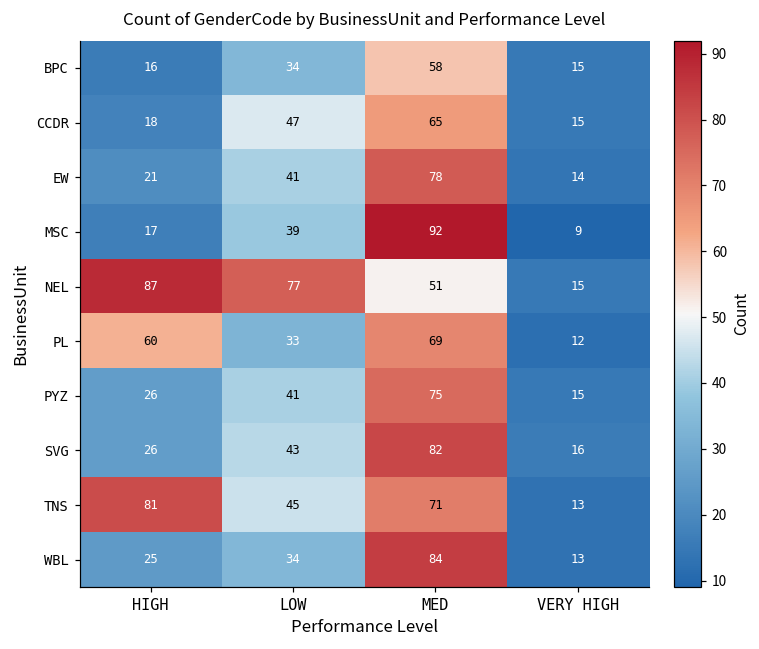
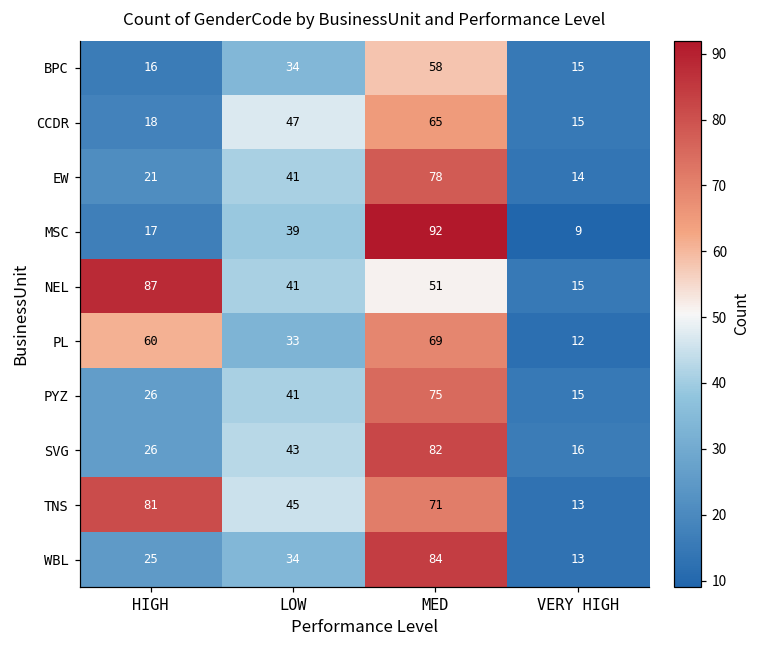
NEL, LOW: 77 -> 41
